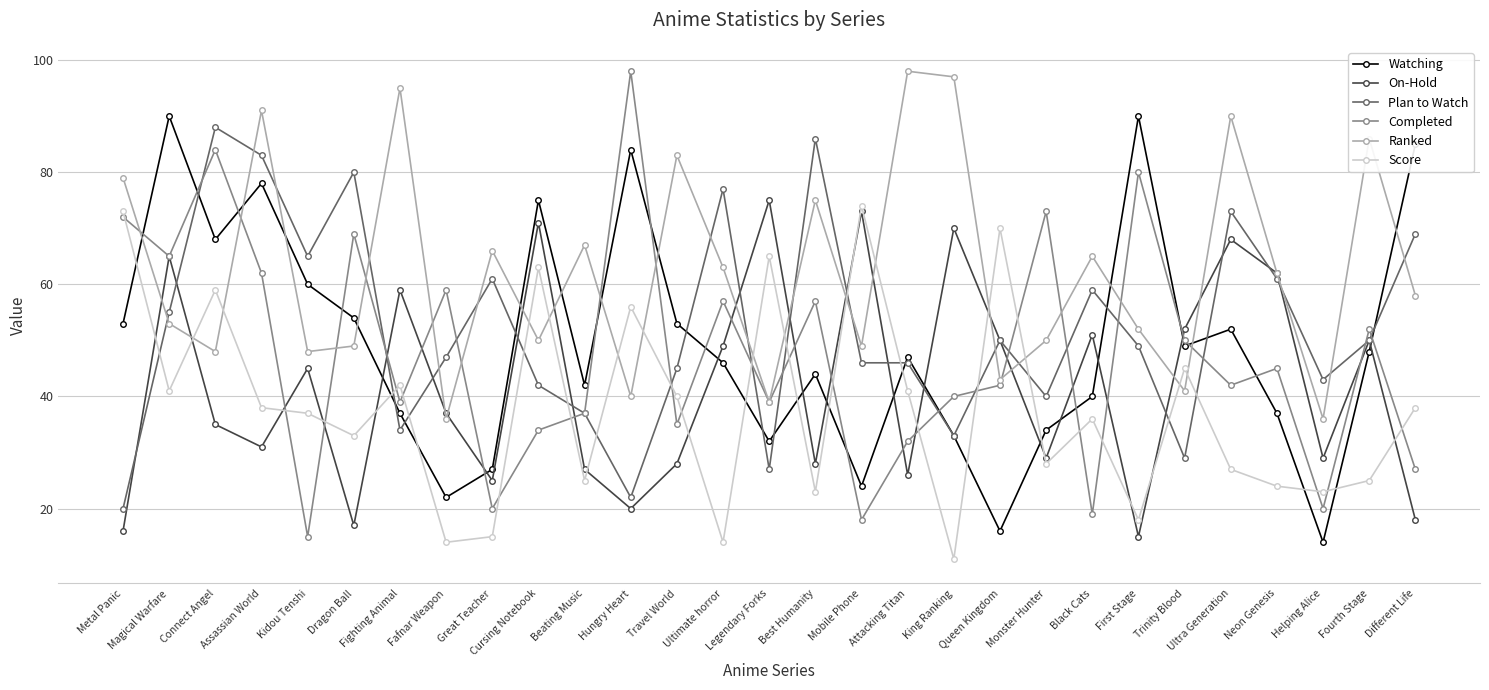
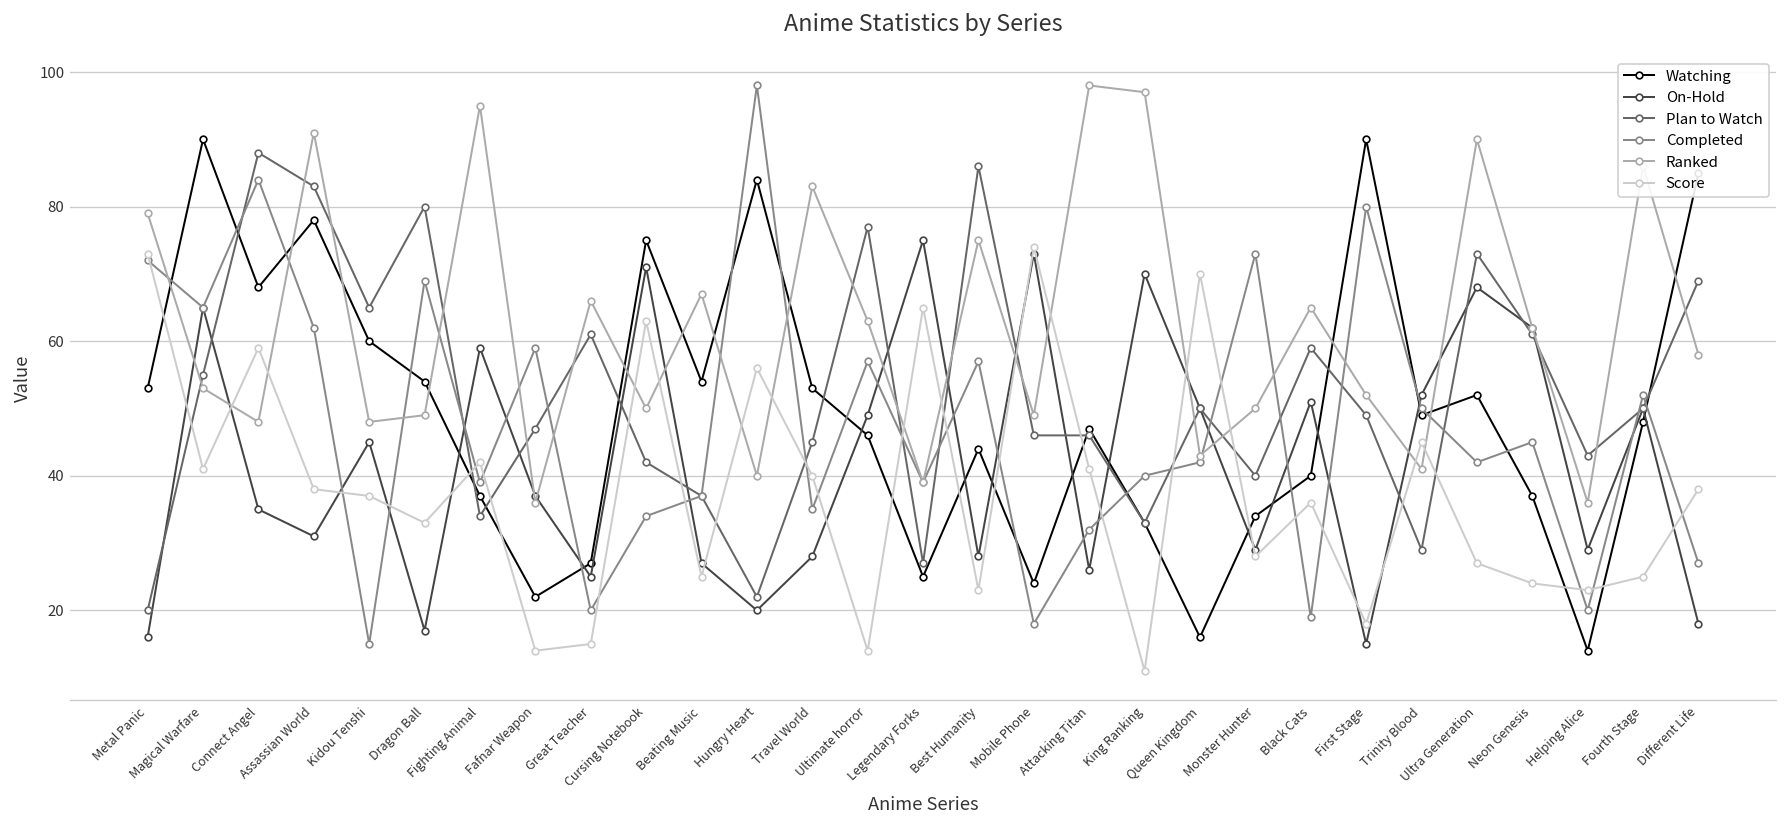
Watching, Beating Music: 42 -> 54
Watching, Legendary Forks: 32 -> 25
